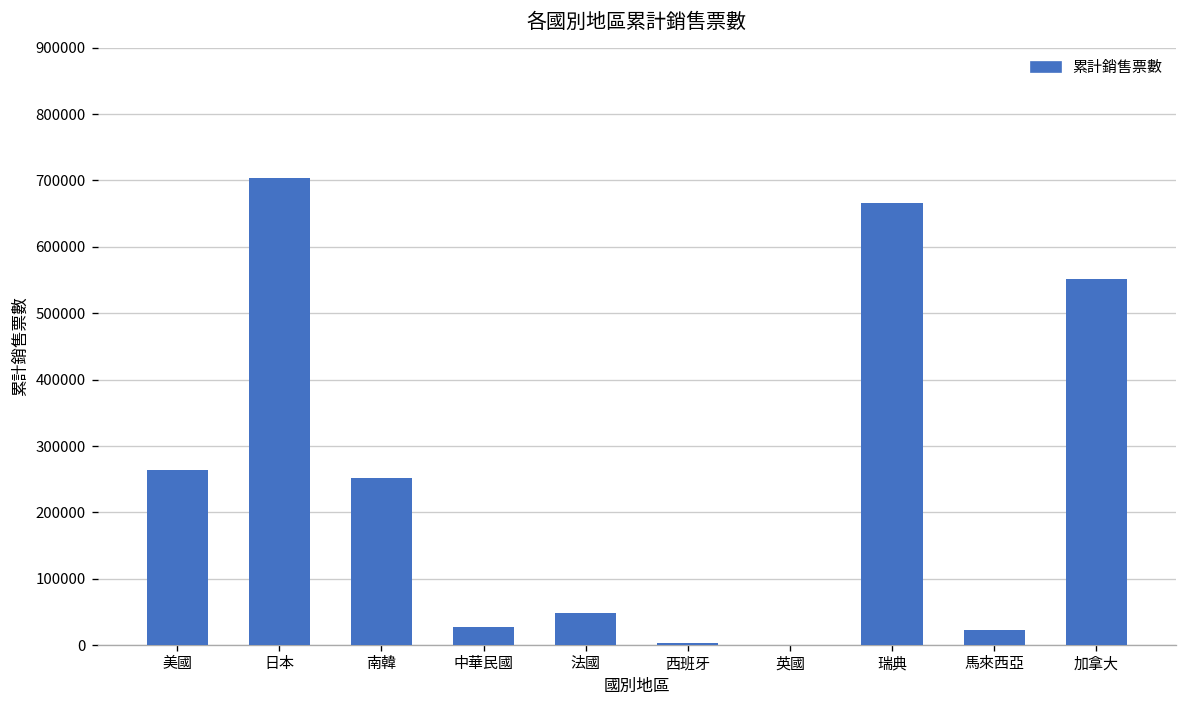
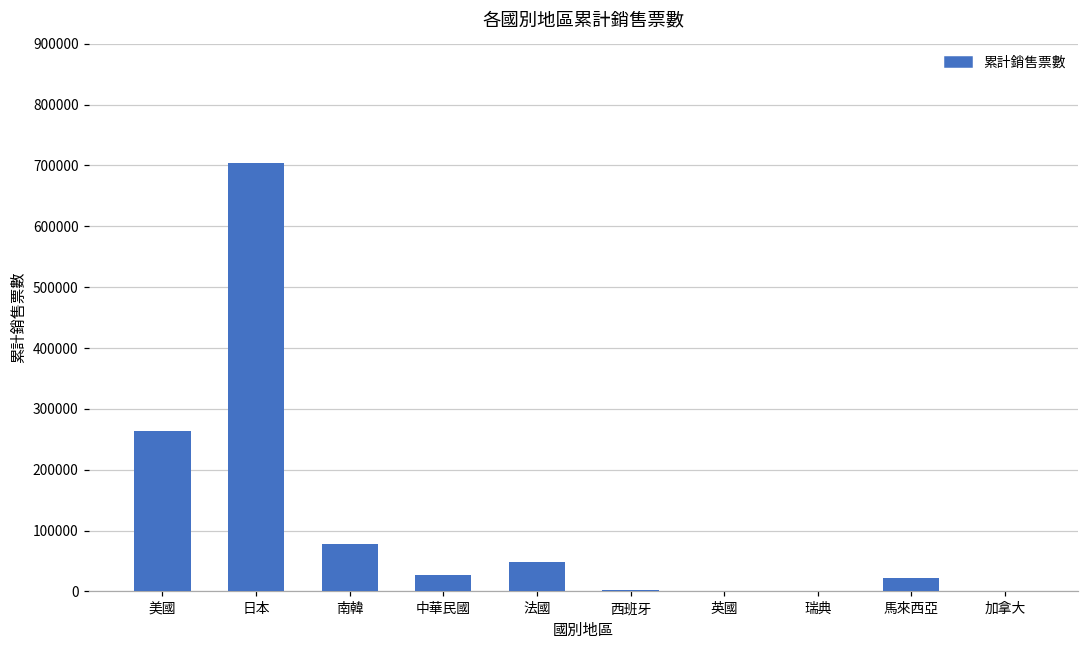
南韓: 250000 -> 80000
瑞典: 670000 -> 0
加拿大: 550000 -> 0
